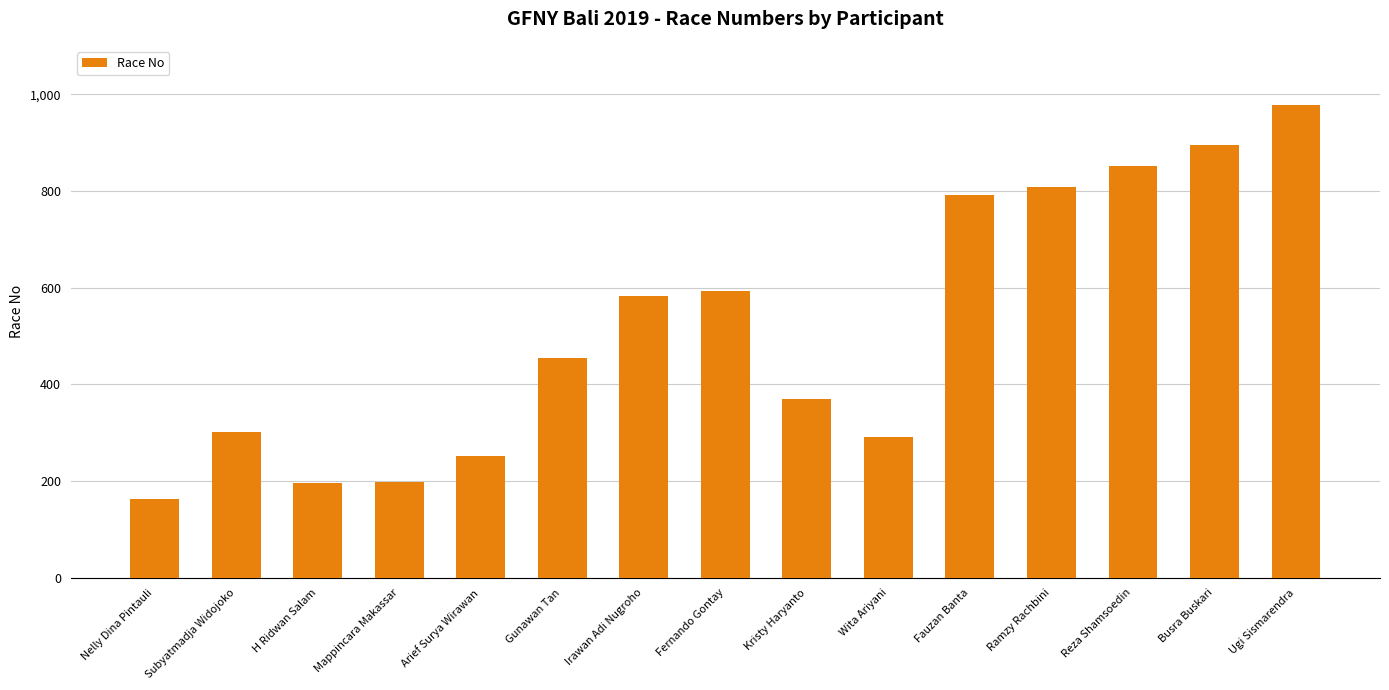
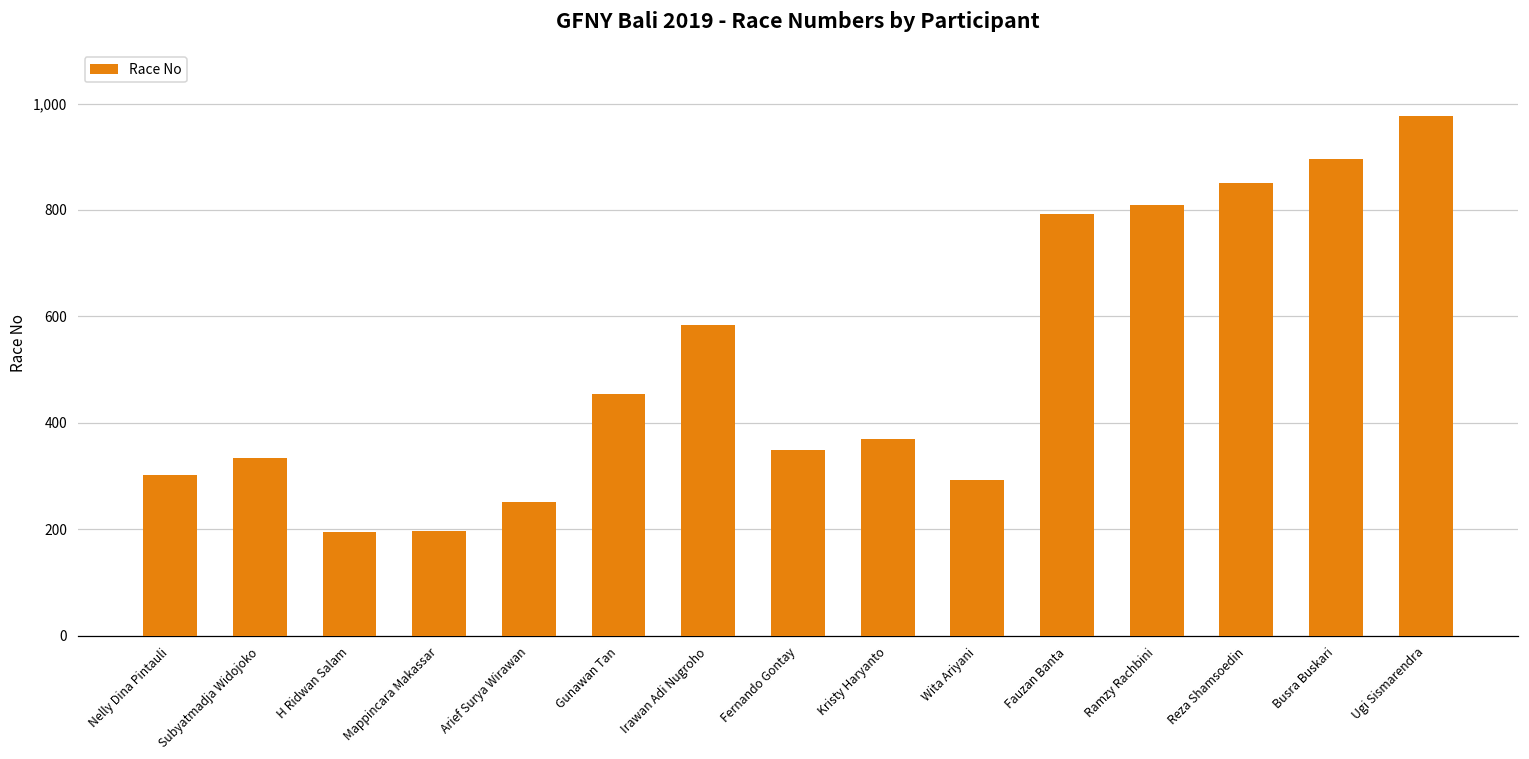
Nelly Dina Pintauli: 160 -> 300
Subyatmadja Widojoko: 300 -> 330
Fernando Gontay: 590 -> 350
